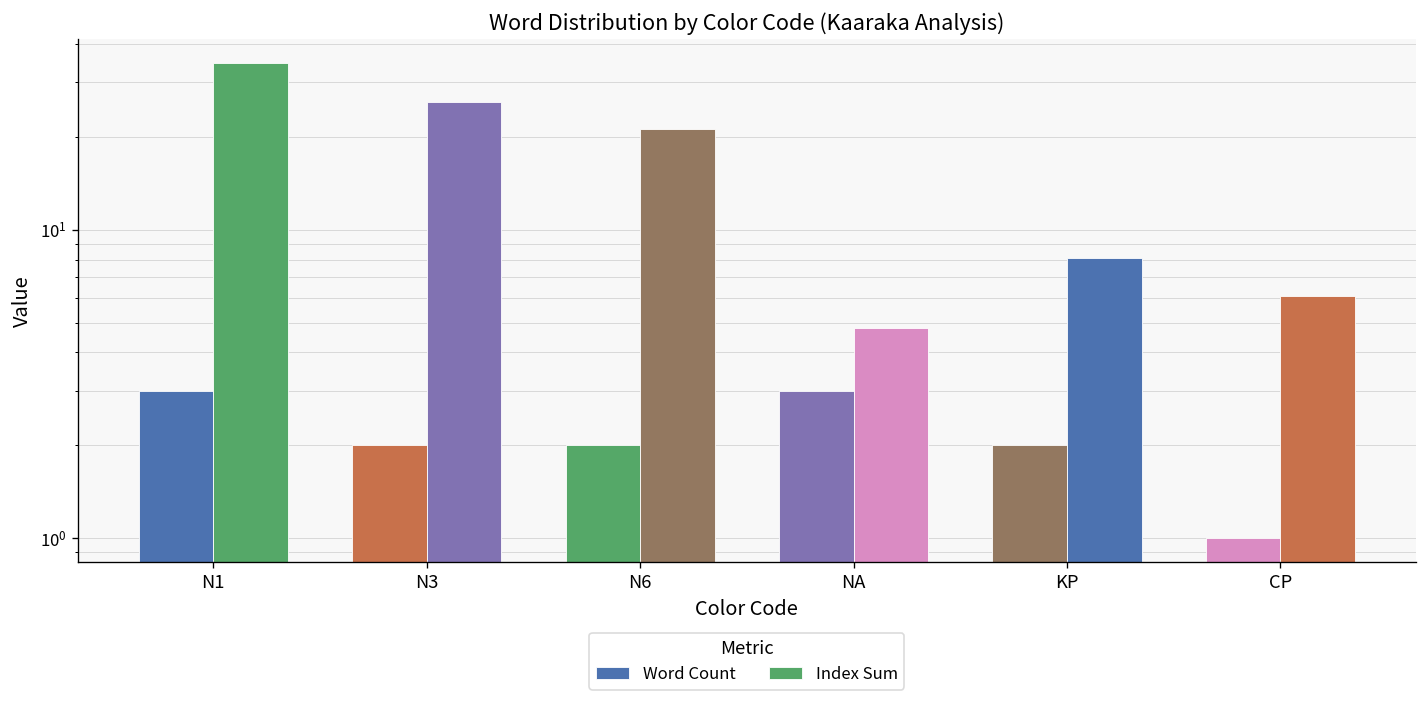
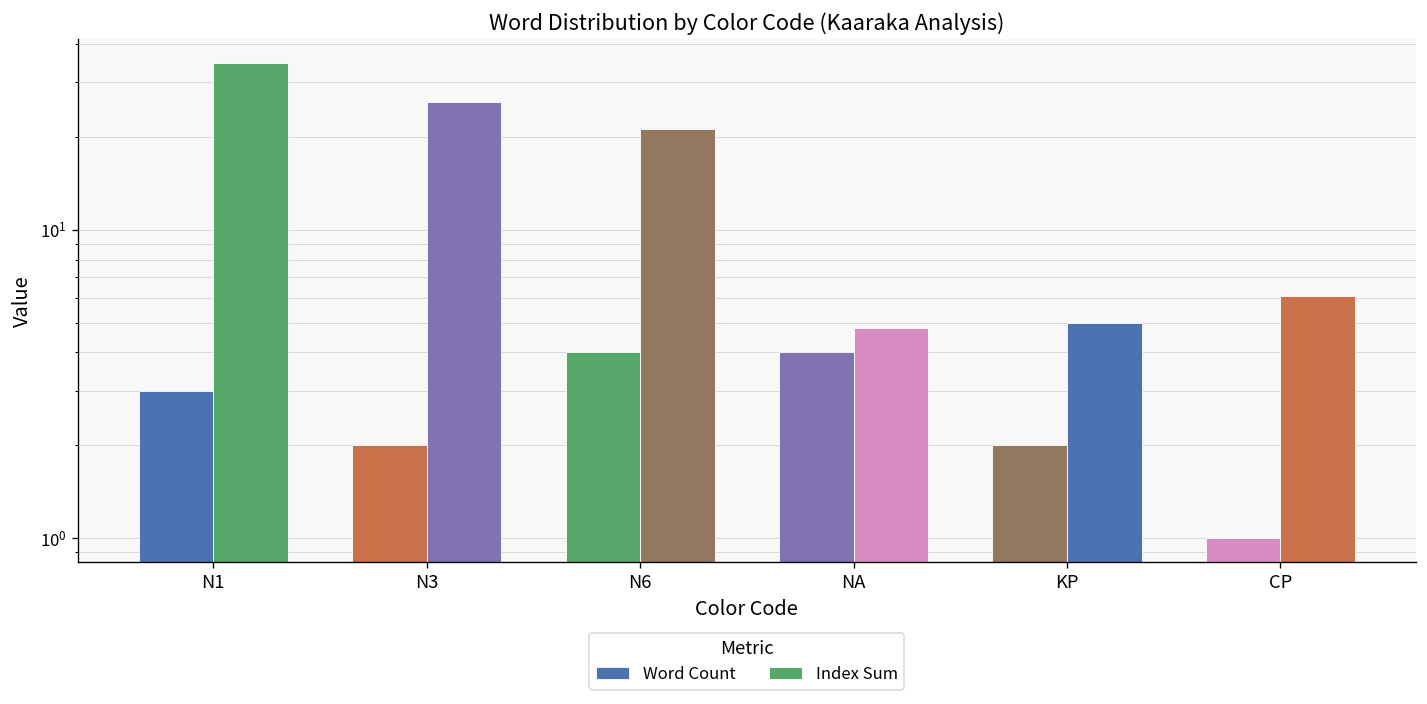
Word Count, N6: 2 -> 4
Word Count, NA: 3 -> 4
Index Sum, KP: 8.1 -> 5.0
